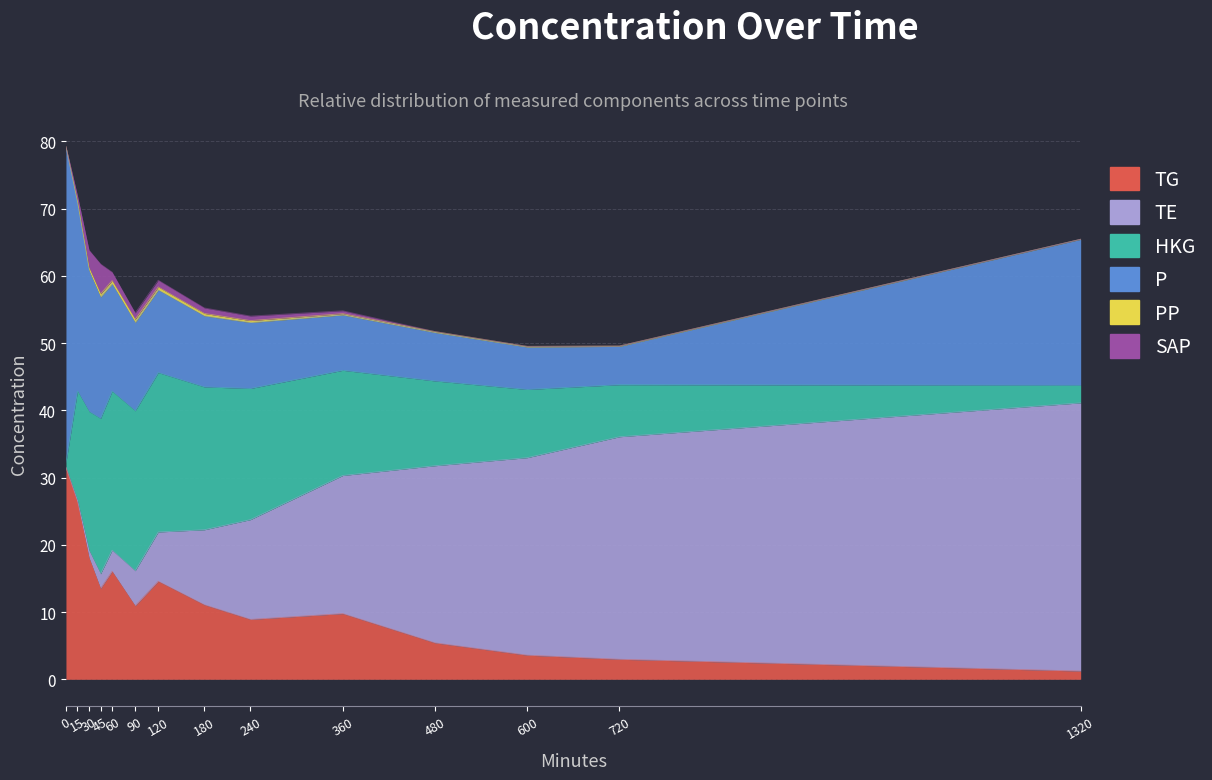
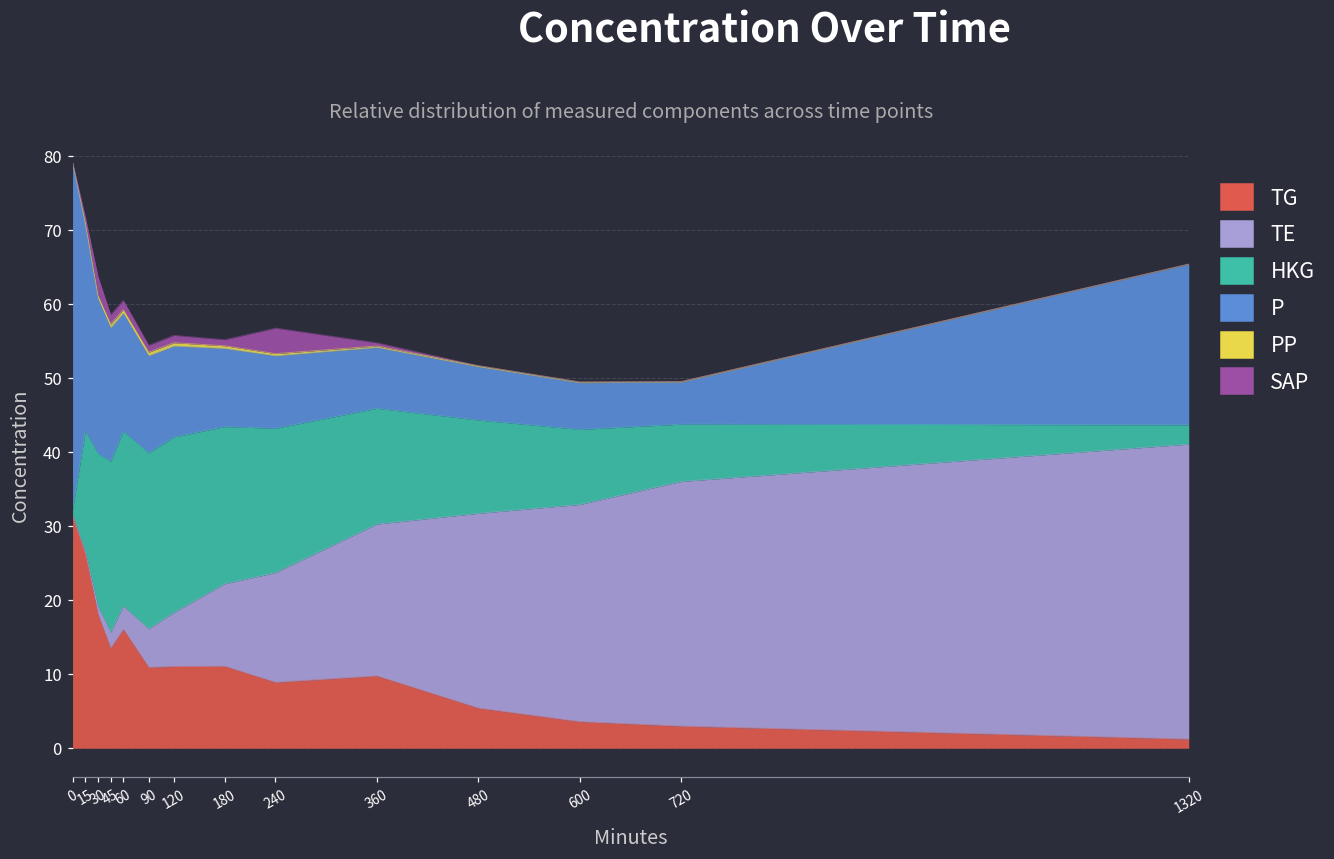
SAP, 45: 4 -> 1
TG, 120: 15 -> 11
SAP, 240: 1 -> 3
